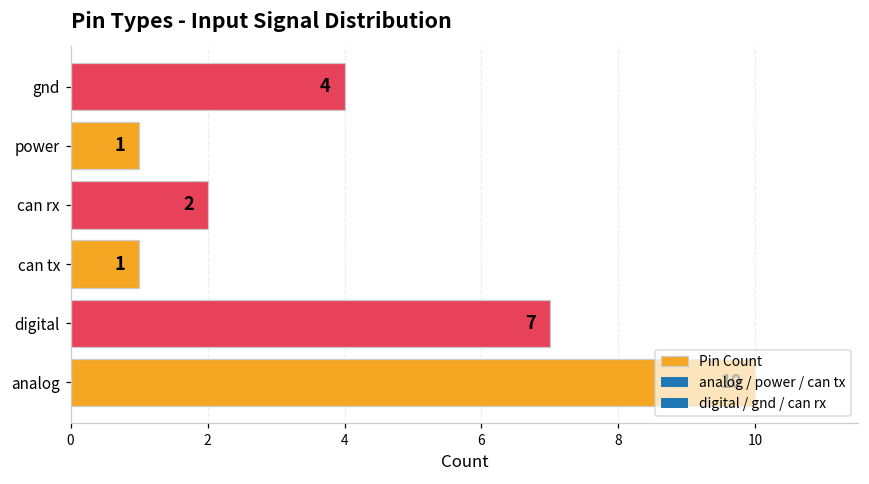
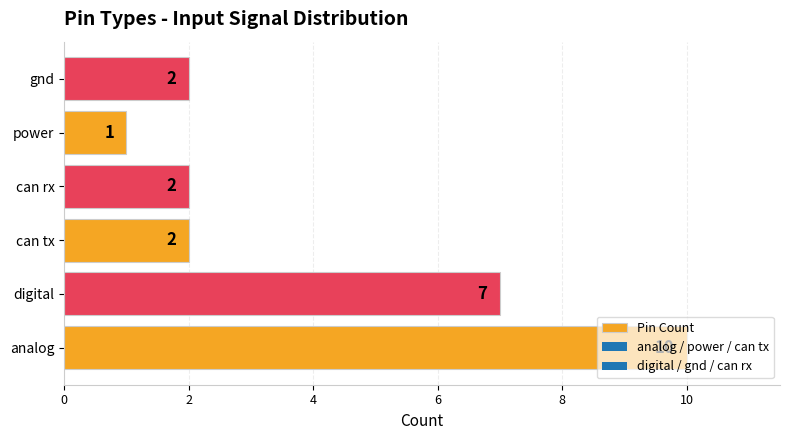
gnd: 4 -> 2
can tx: 1 -> 2
